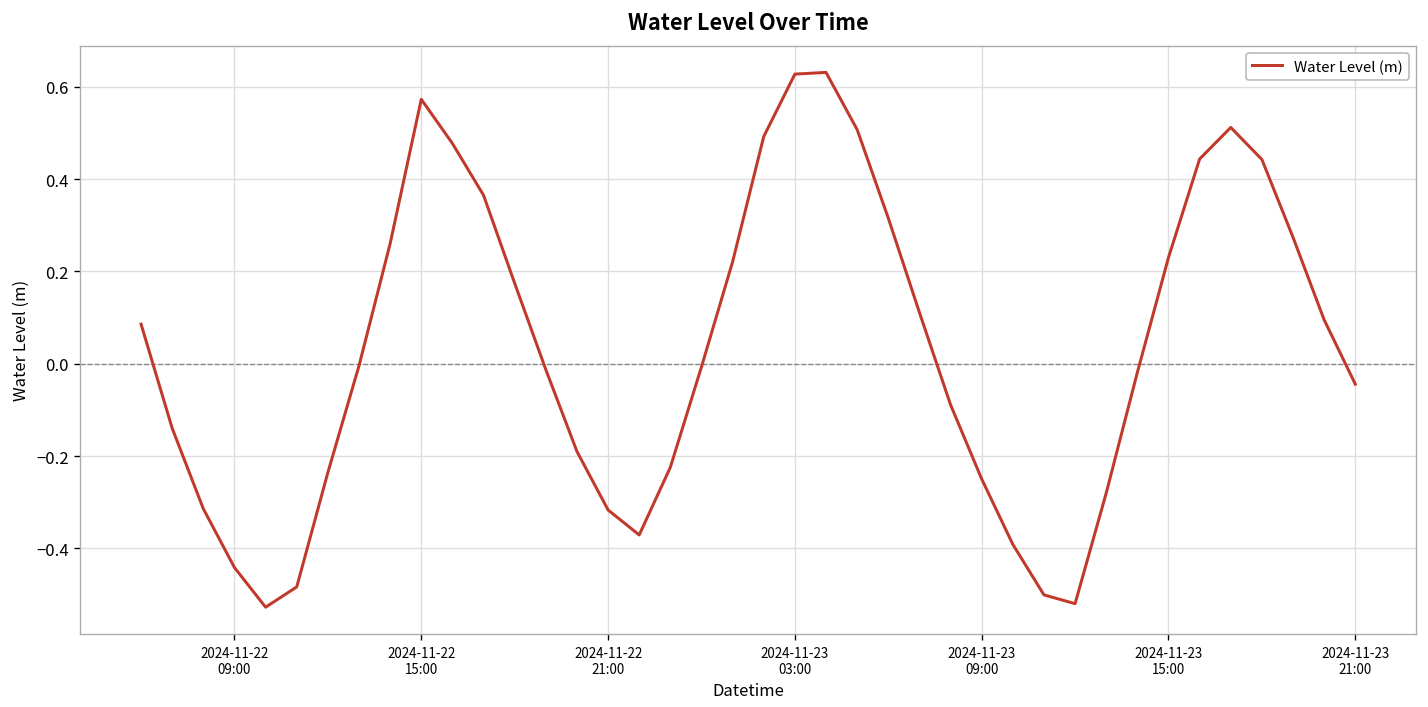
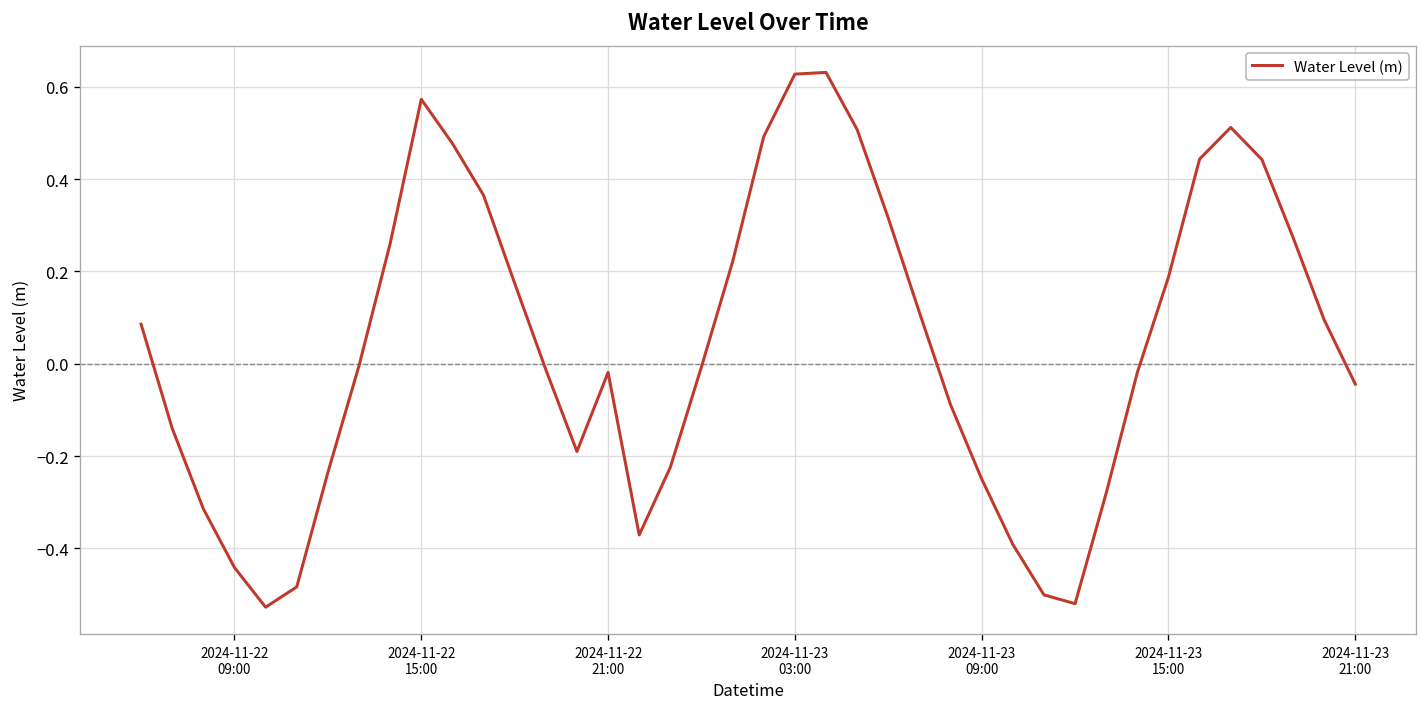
2024-11-22 21:00: -0.32 -> -0.02
2024-11-23 15:00: 0.23 -> 0.19
